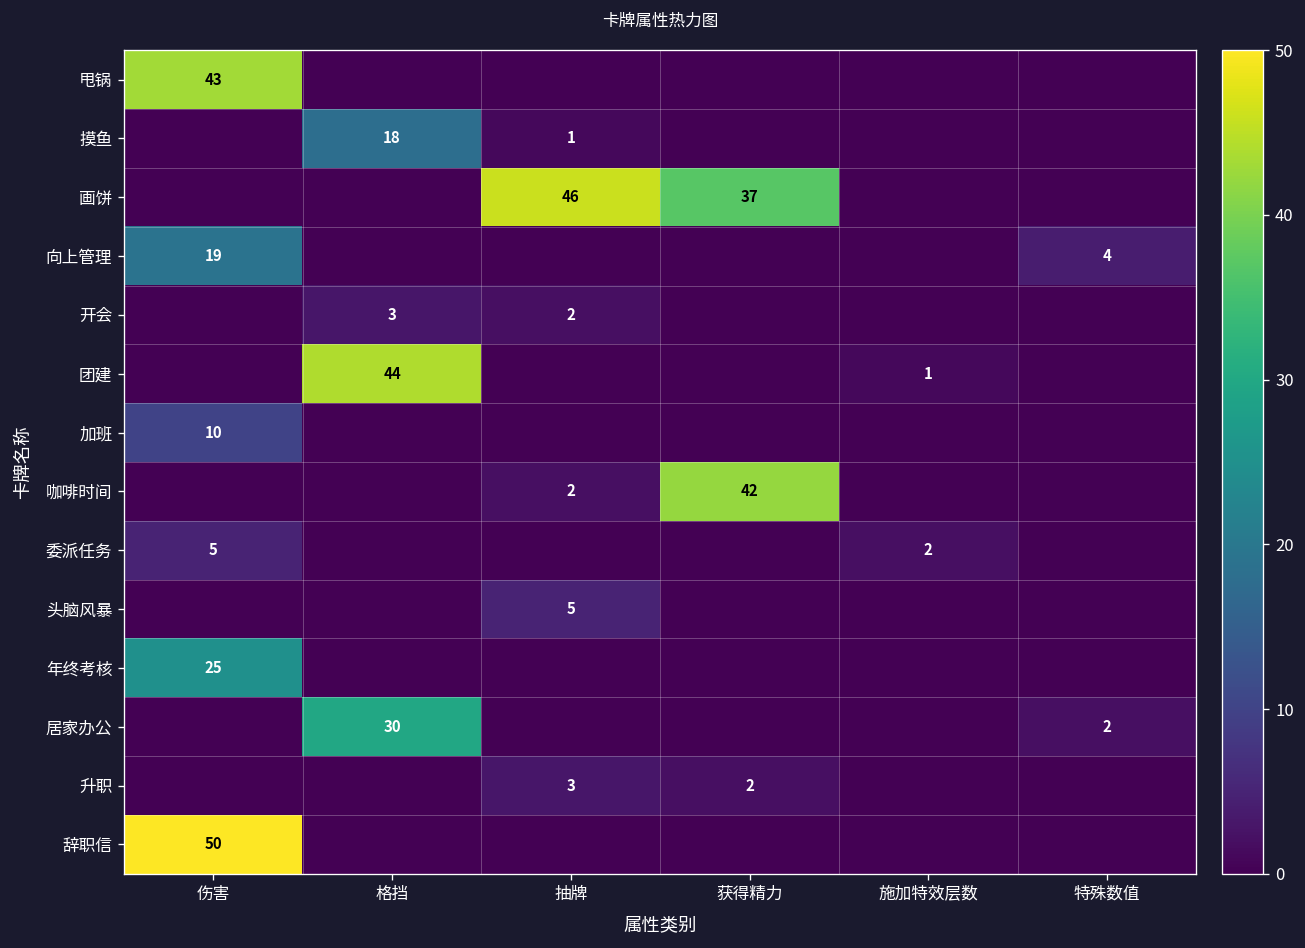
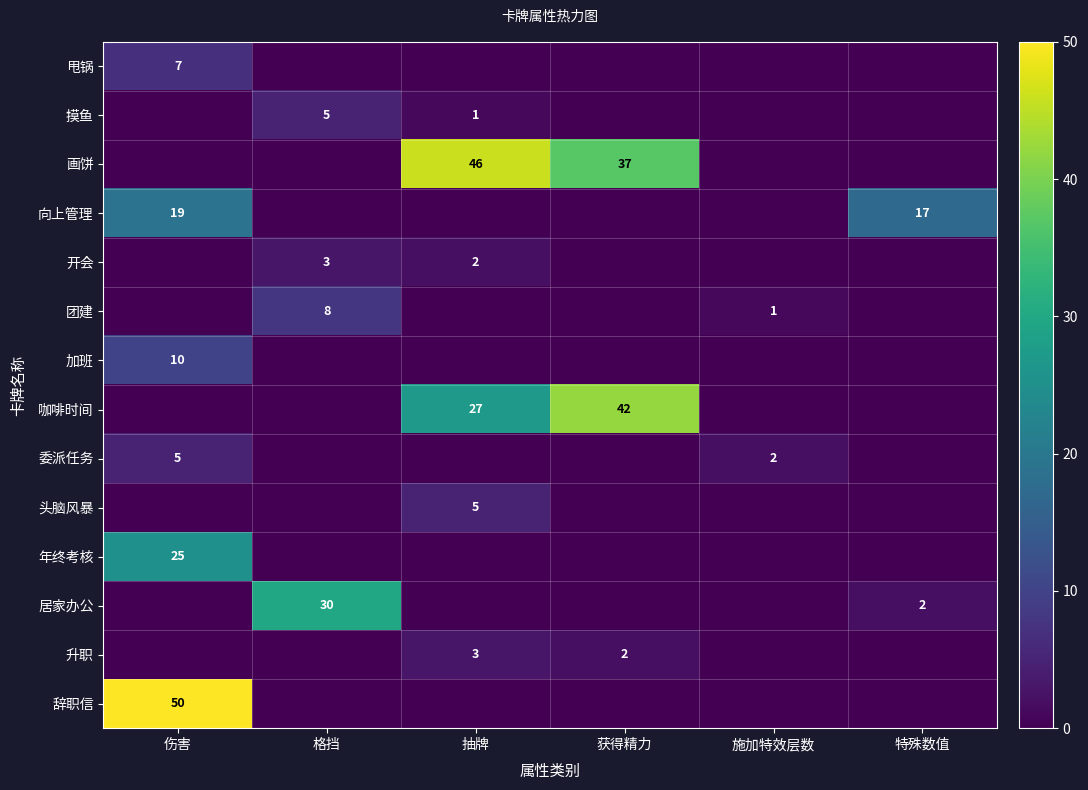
甩锅, 伤害: 43 -> 7
摸鱼, 格挡: 18 -> 5
向上管理, 特殊数值: 4 -> 17
团建, 格挡: 44 -> 8
咖啡时间, 抽牌: 2 -> 27
